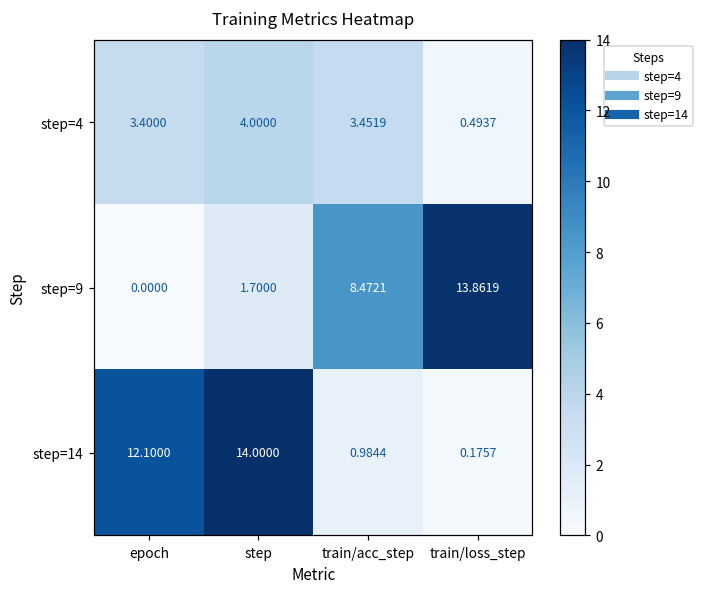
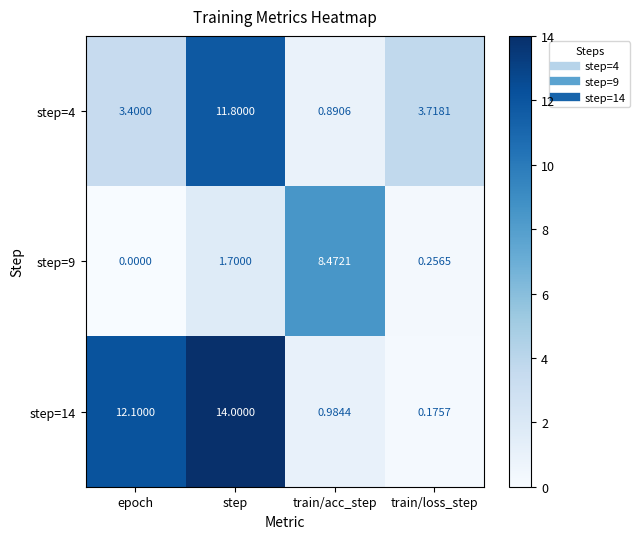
step=4, step: 4.0000 -> 11.8000
step=4, train/acc_step: 3.4519 -> 0.8906
step=4, train/loss_step: 0.4937 -> 3.7181
step=9, train/loss_step: 13.8619 -> 0.2565
